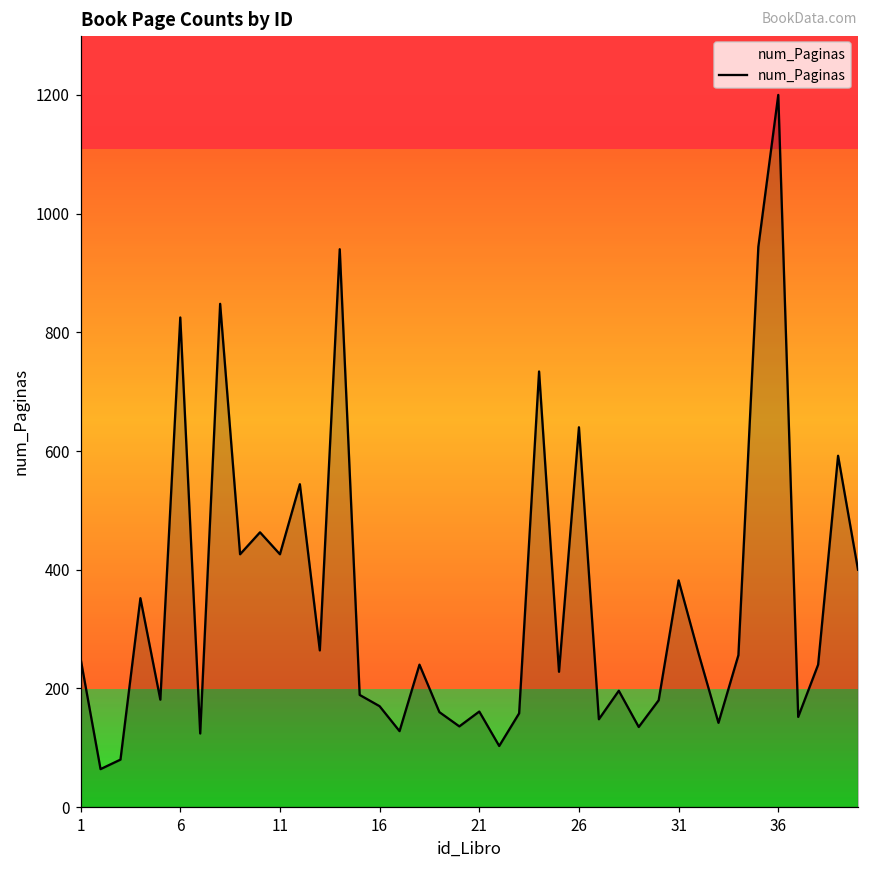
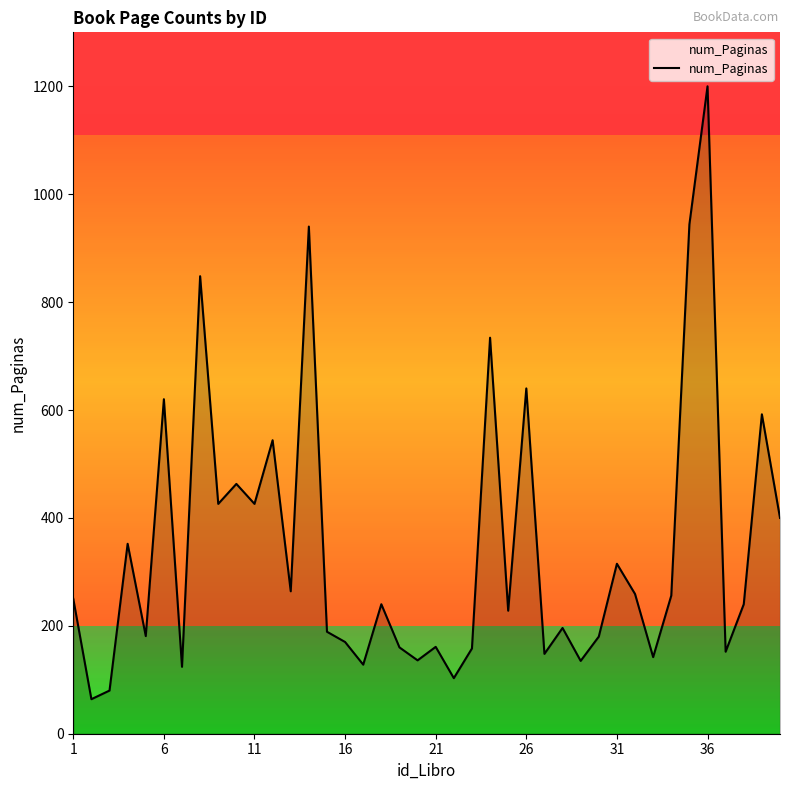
6: 830 -> 620
31: 380 -> 320
